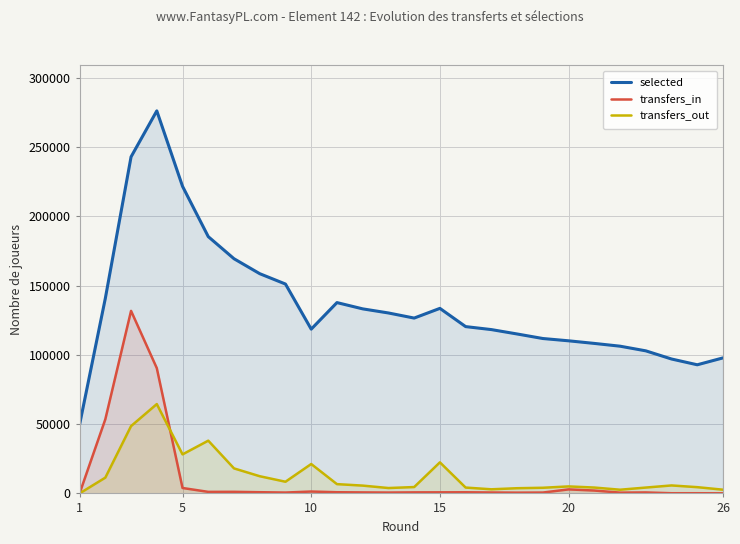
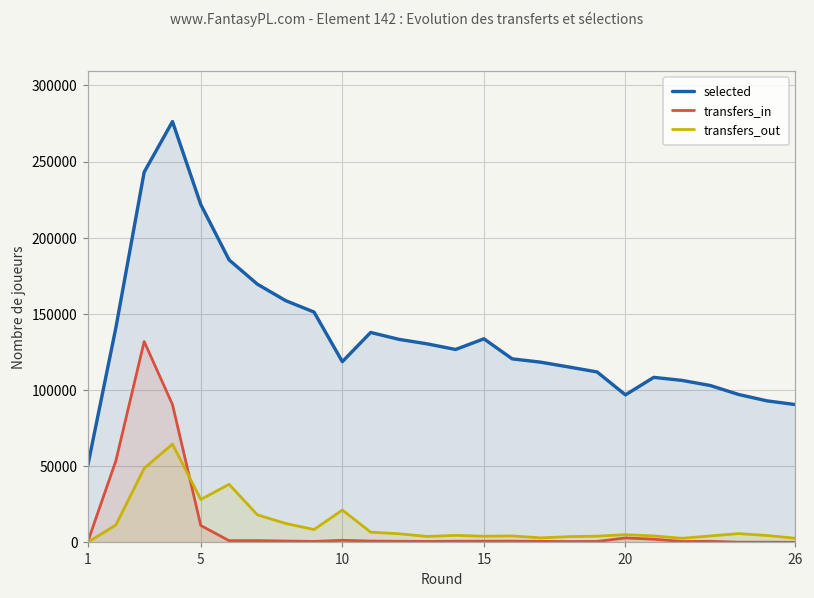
transfers_in, 5: 4000 -> 11000
transfers_out, 15: 22000 -> 4000
selected, 20: 110000 -> 97000
selected, 26: 98000 -> 90000
